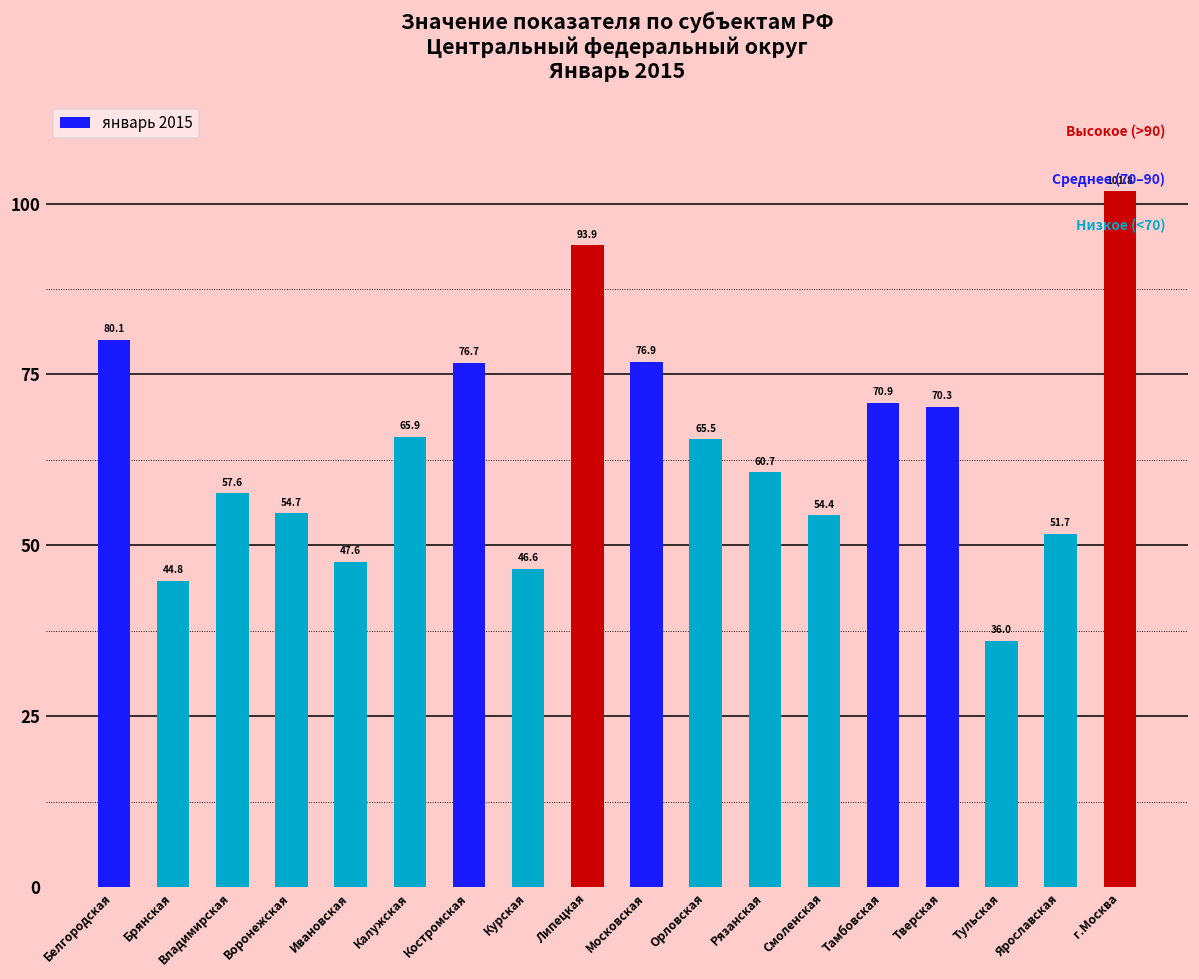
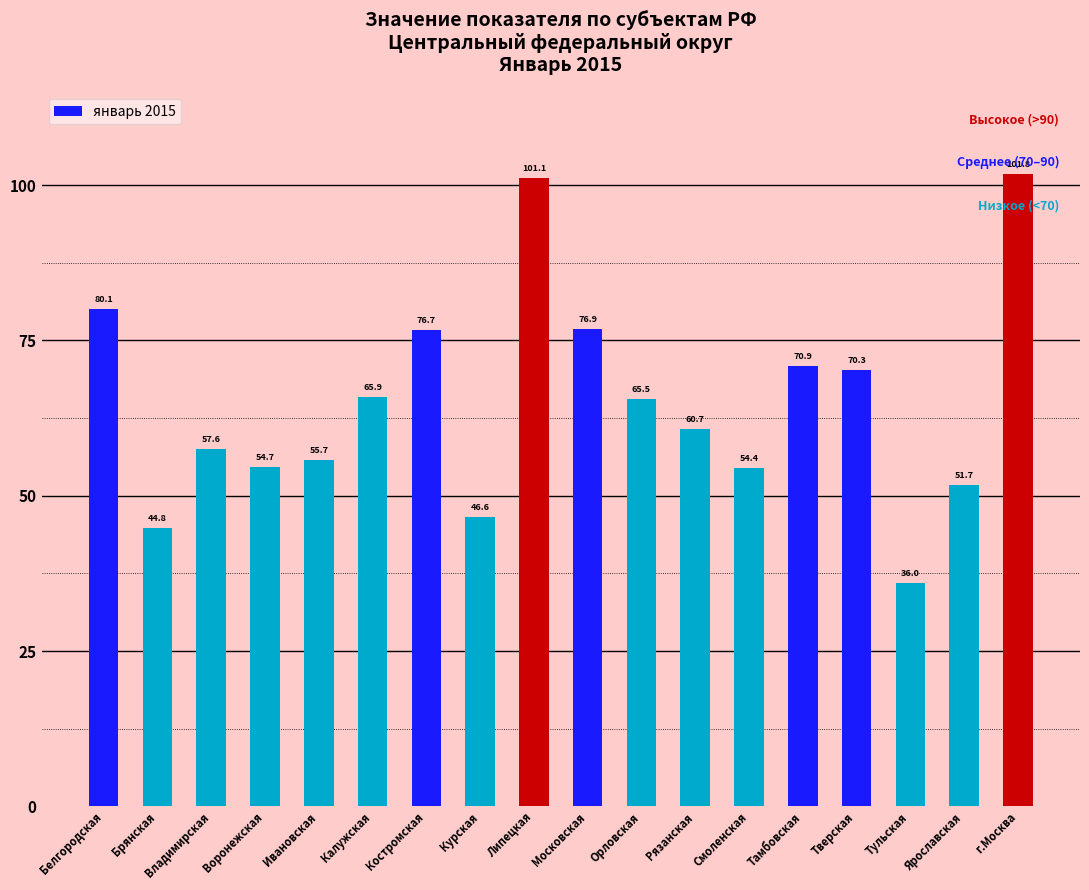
Ивановская: 47.6 -> 55.7
Липецкая: 93.9 -> 101.1
